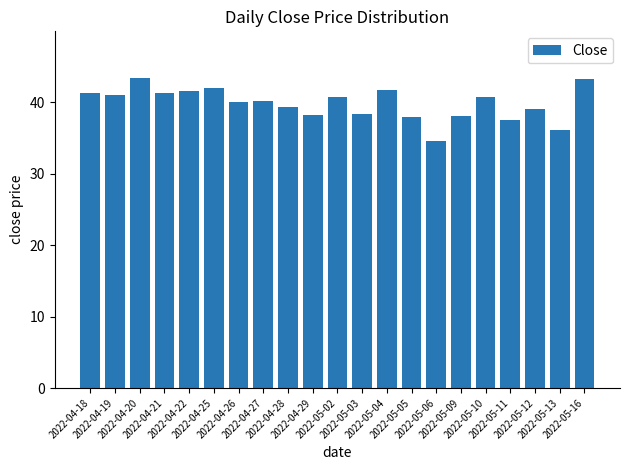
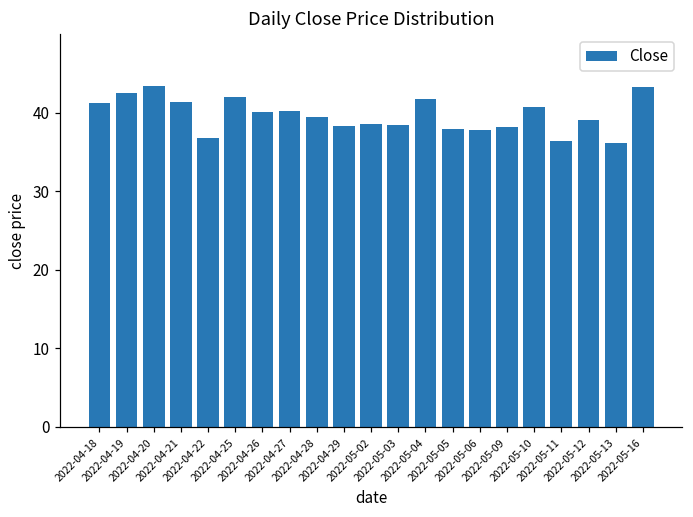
2022-04-19: 41 -> 43
2022-04-22: 42 -> 37
2022-05-02: 41 -> 39
2022-05-06: 35 -> 38
2022-05-11: 38 -> 36
